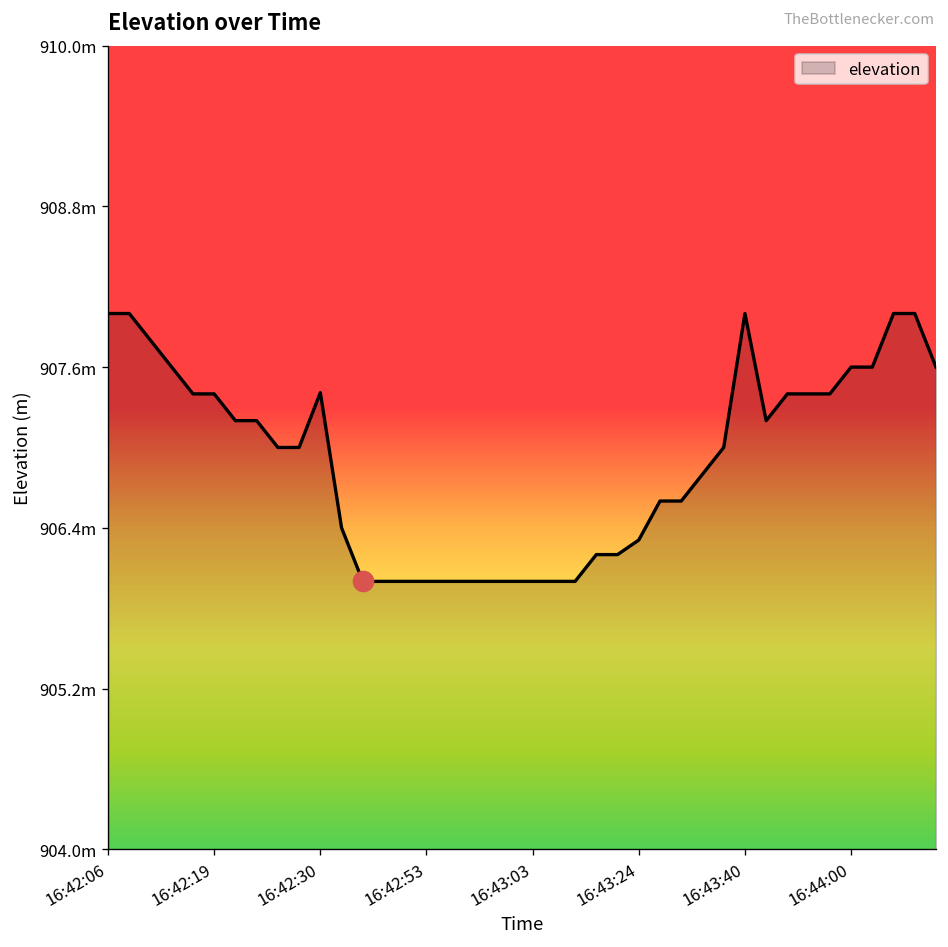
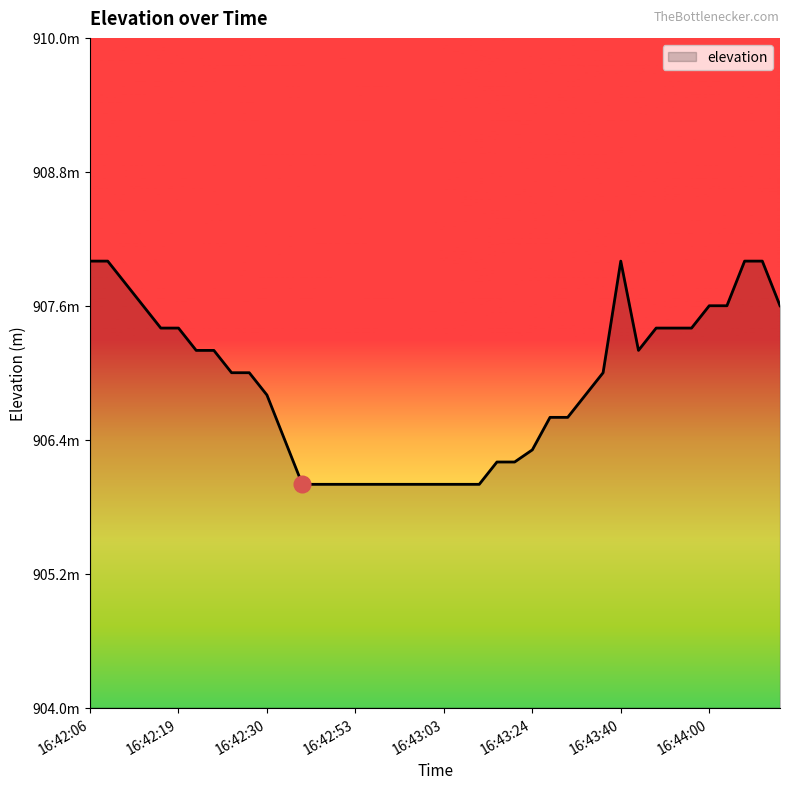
elevation, 16:42:30: 907.41m -> 906.80m
